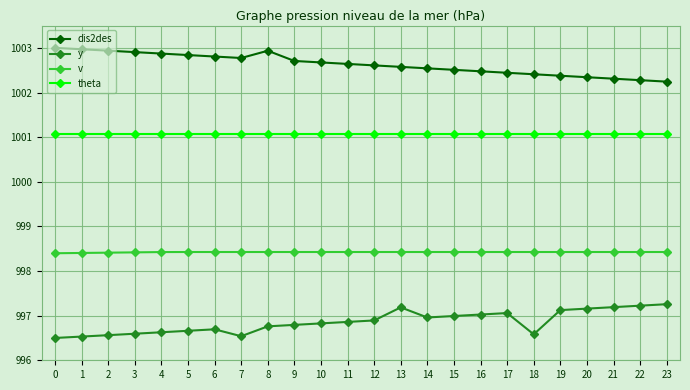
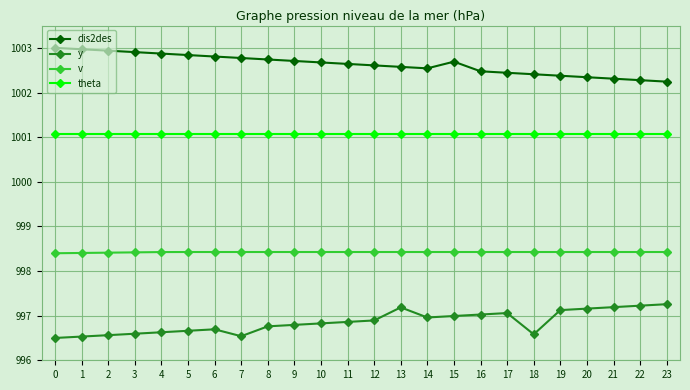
dis2des, 8: 1002.9 -> 1002.7
dis2des, 15: 1002.5 -> 1002.7
